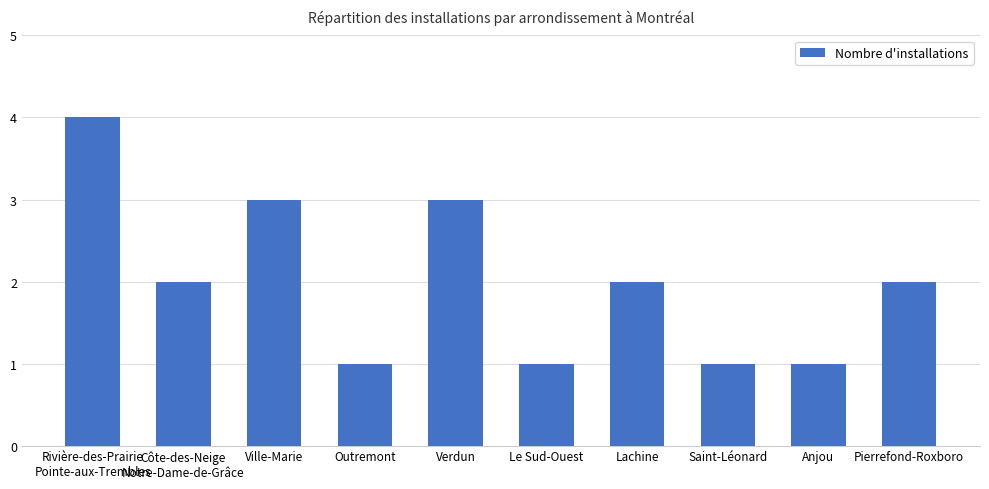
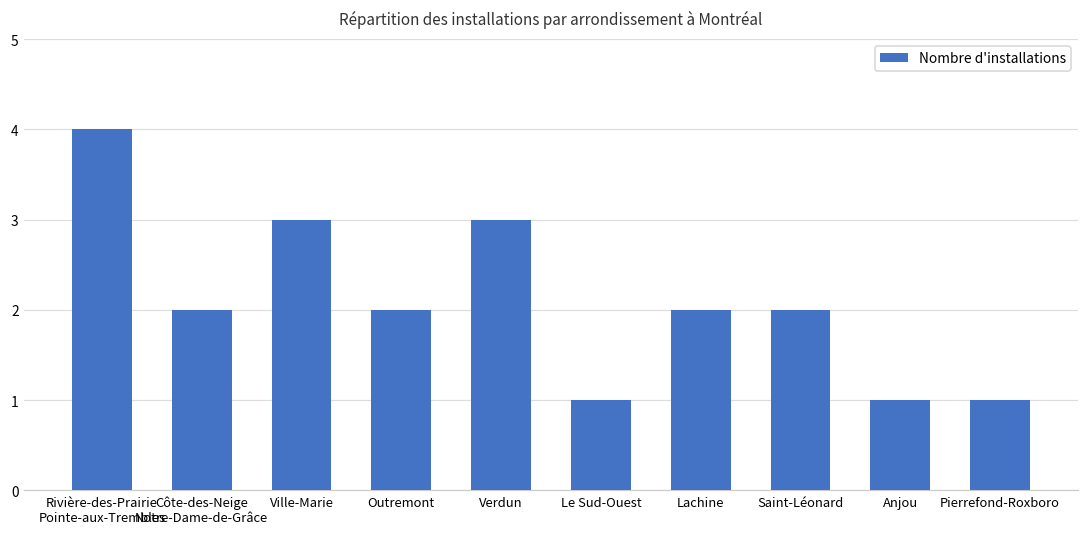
Outremont: 1 -> 2
Saint-Léonard: 1 -> 2
Pierrefond-Roxboro: 2 -> 1
